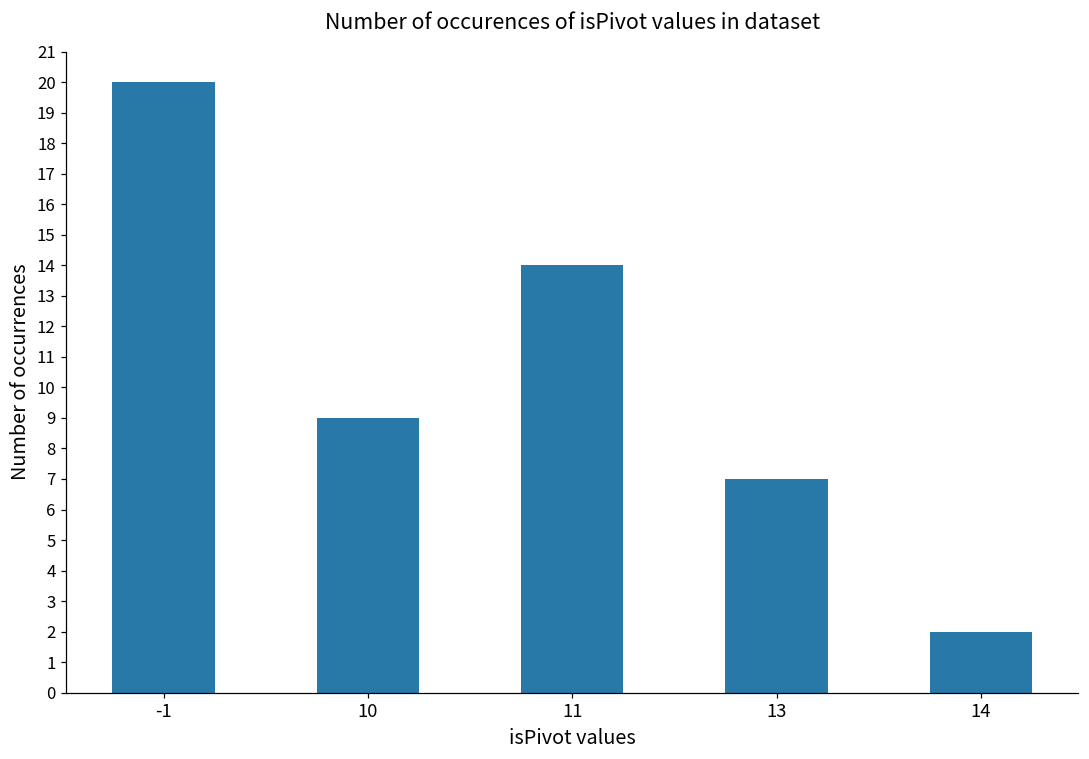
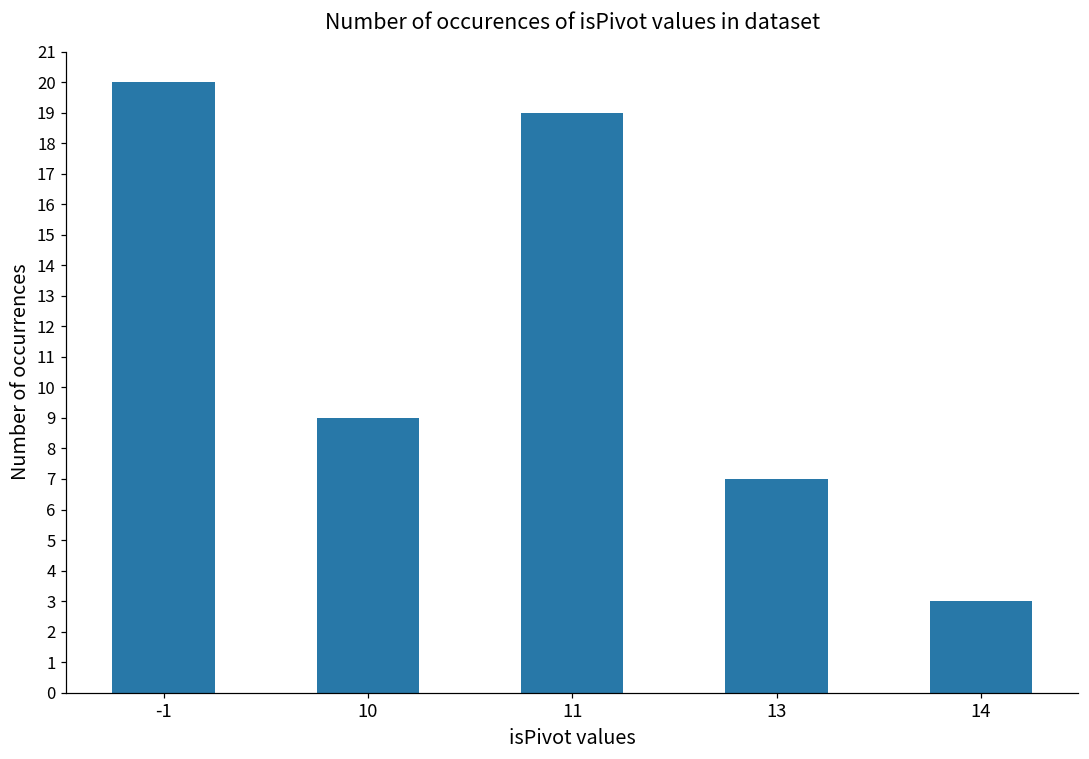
11: 14 -> 19
14: 2 -> 3
